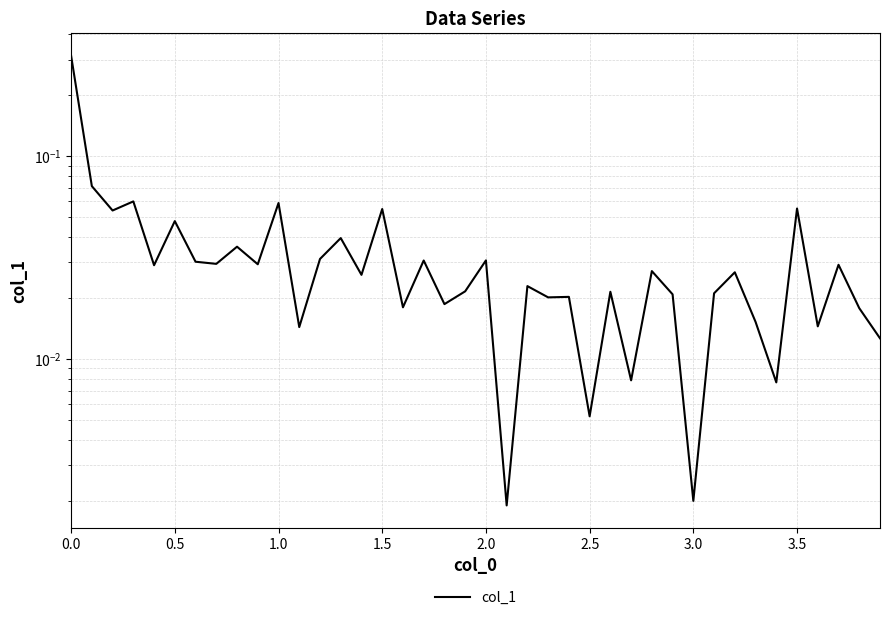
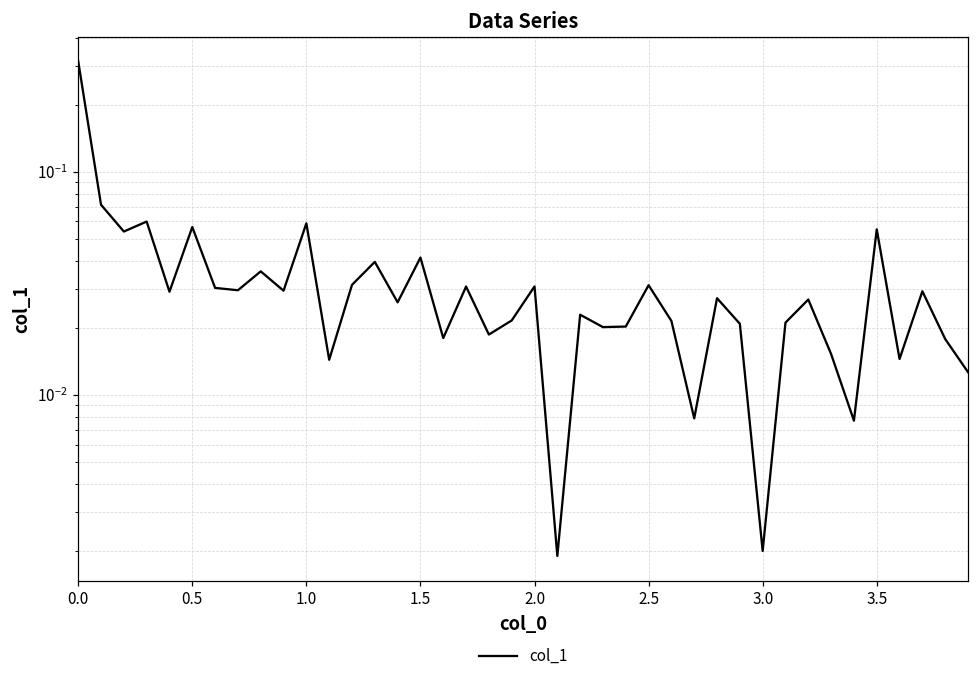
0.5: 0.048 -> 0.057
1.5: 0.055 -> 0.041
2.5: 0.0052 -> 0.031
